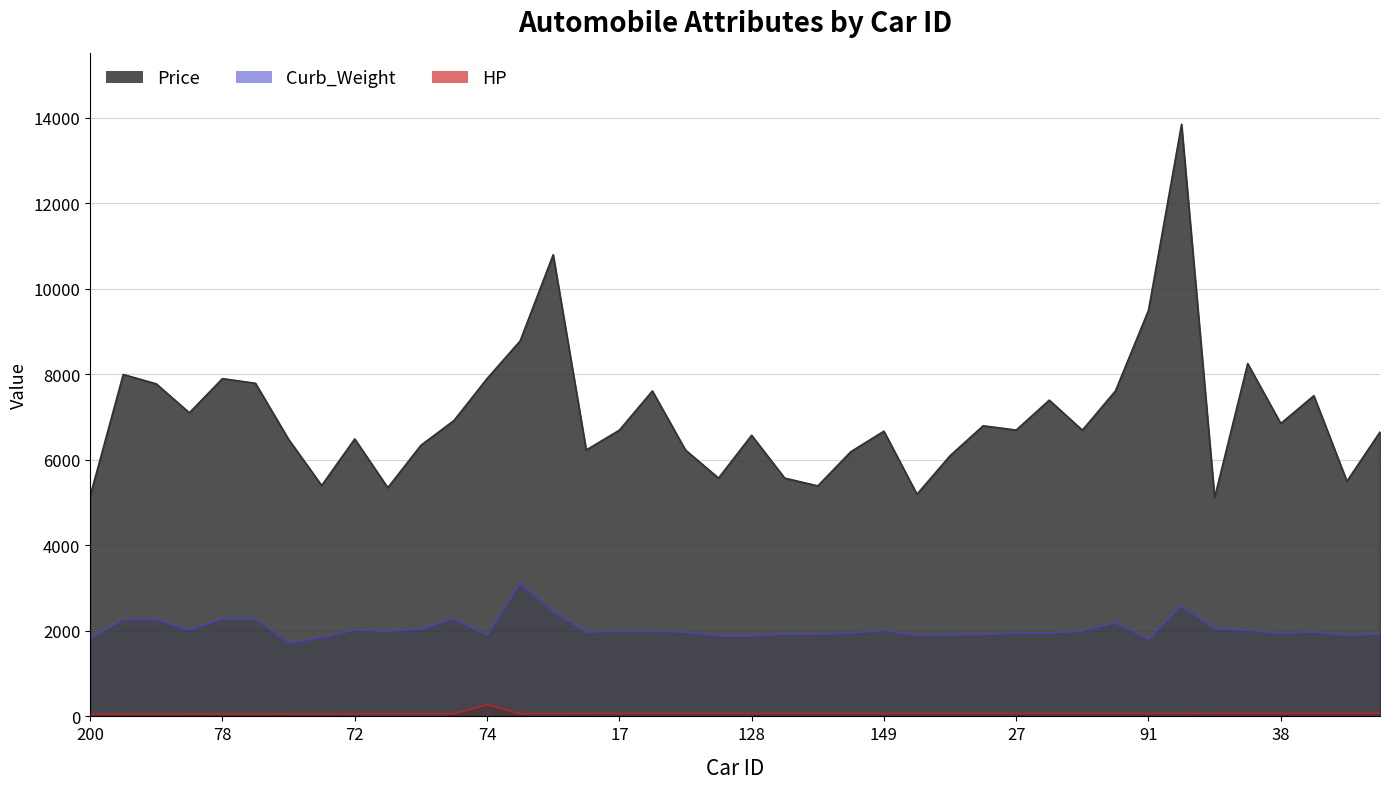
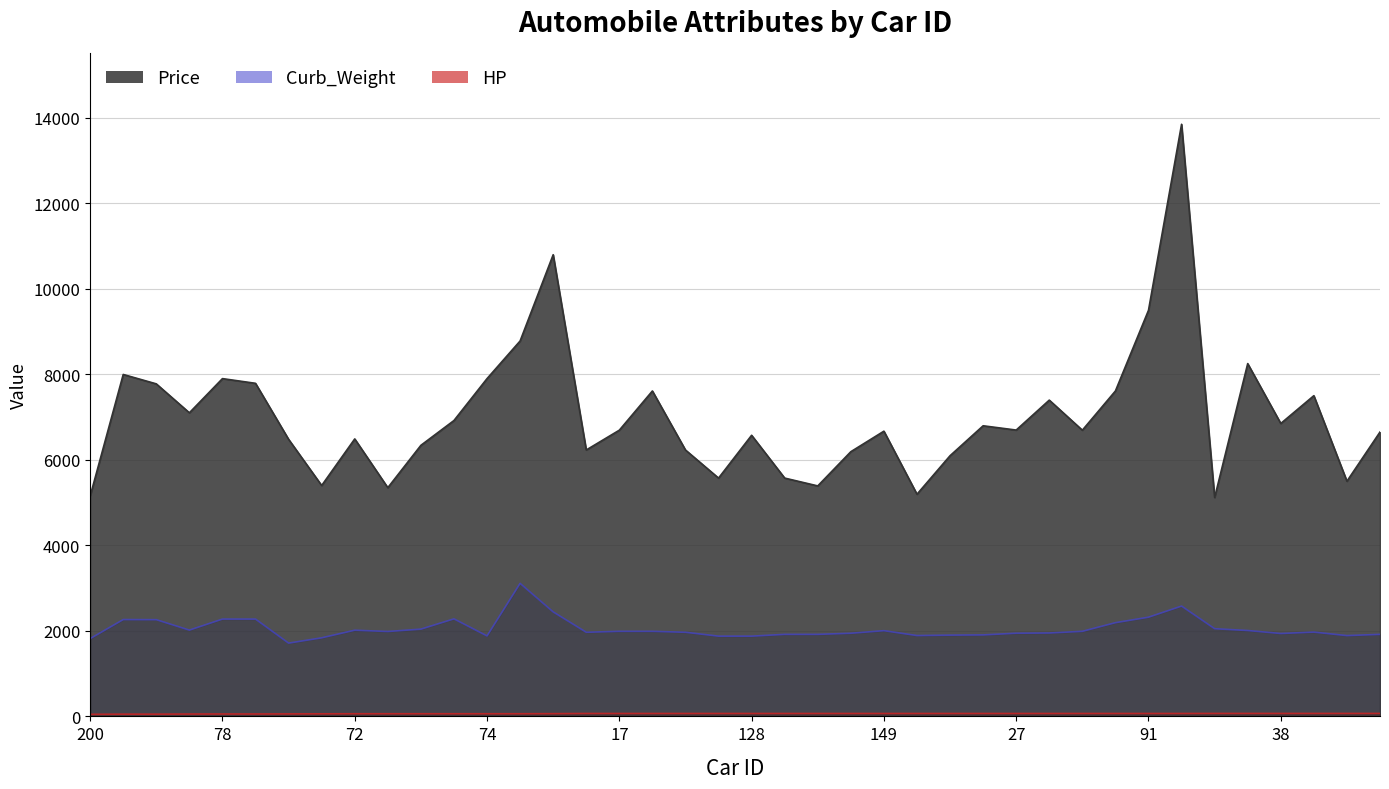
HP, 74: 300 -> 100
Curb_Weight, 91: 1800 -> 2300
